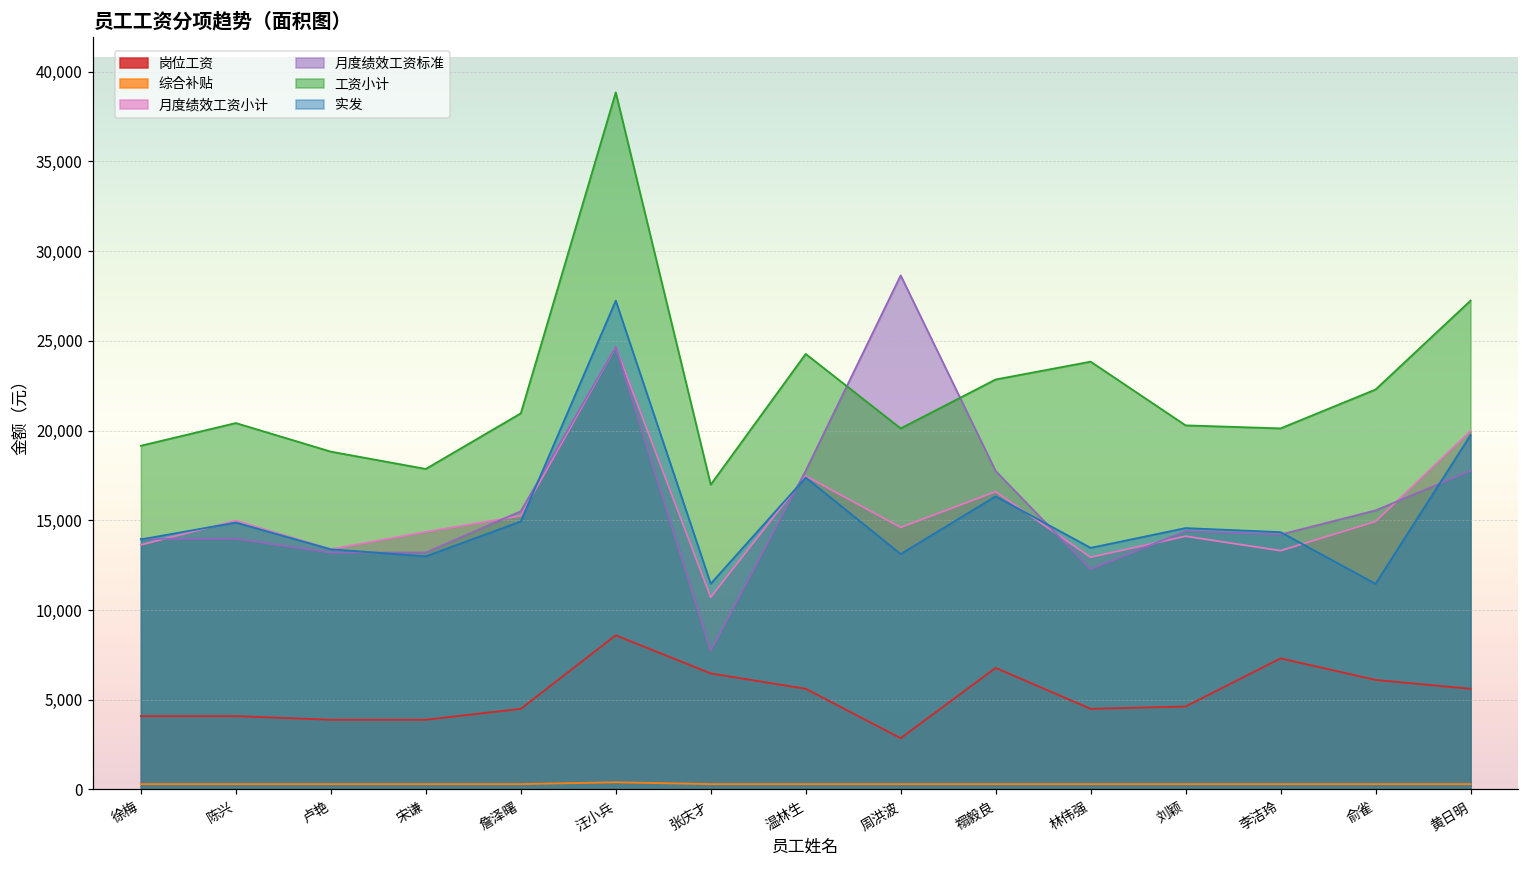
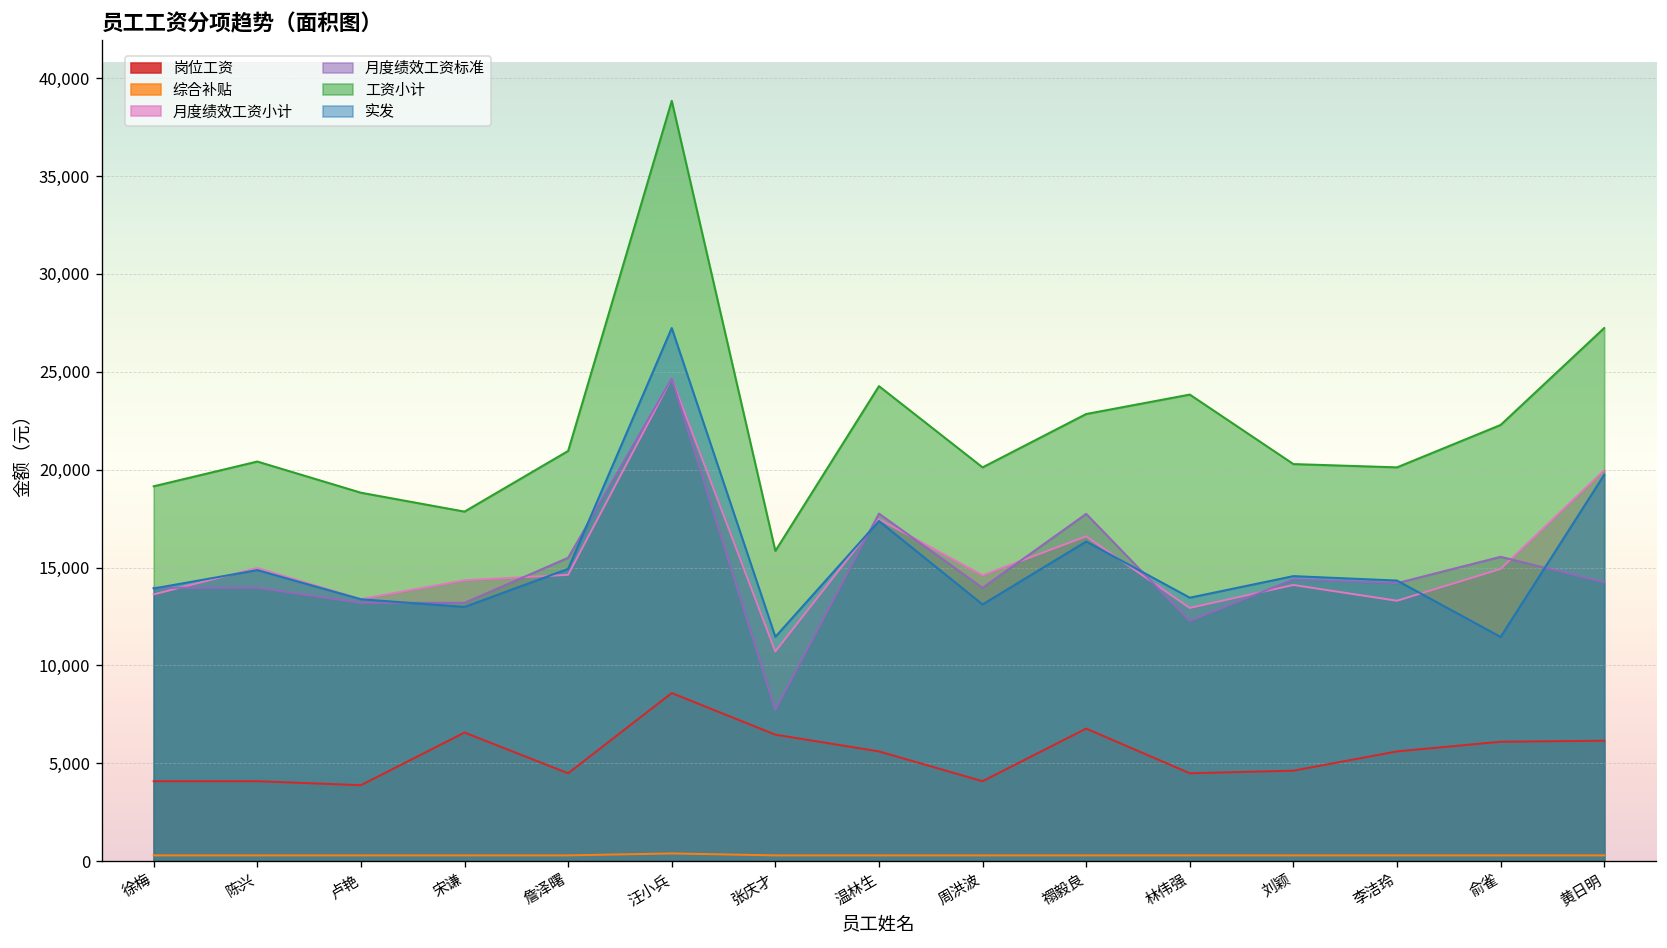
岗位工资, 宋谦: 3,900 -> 6,600
月度绩效工资小计, 詹泽曙: 15,200 -> 14,600
工资小计, 张庆才: 17,000 -> 15,900
岗位工资, 周洪波: 2,900 -> 4,100
月度绩效工资标准, 周洪波: 28,600 -> 14,000
岗位工资, 李洁玲: 7,300 -> 5,600
岗位工资, 黄日明: 5,600 -> 6,200
月度绩效工资标准, 黄日明: 17,800 -> 14,300
